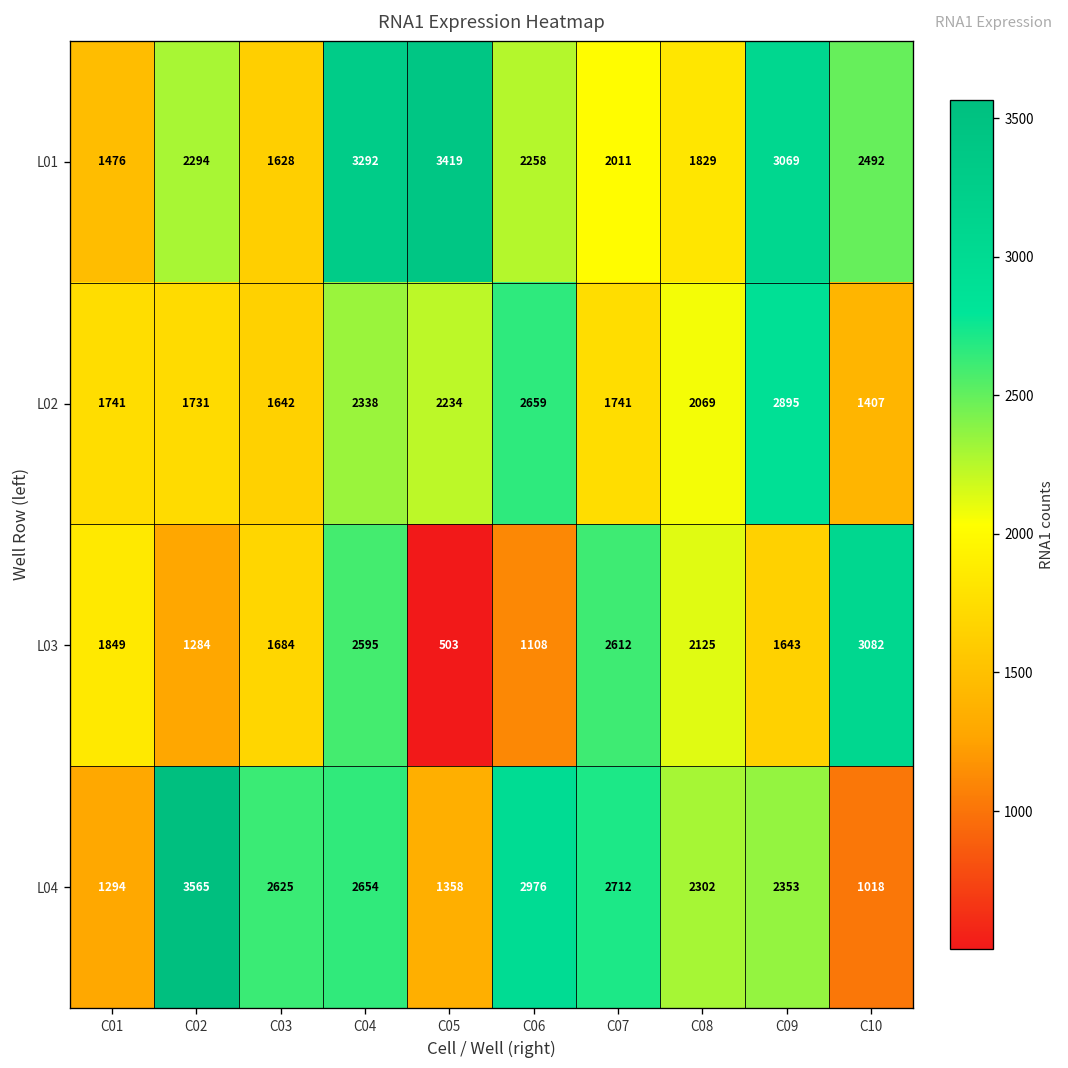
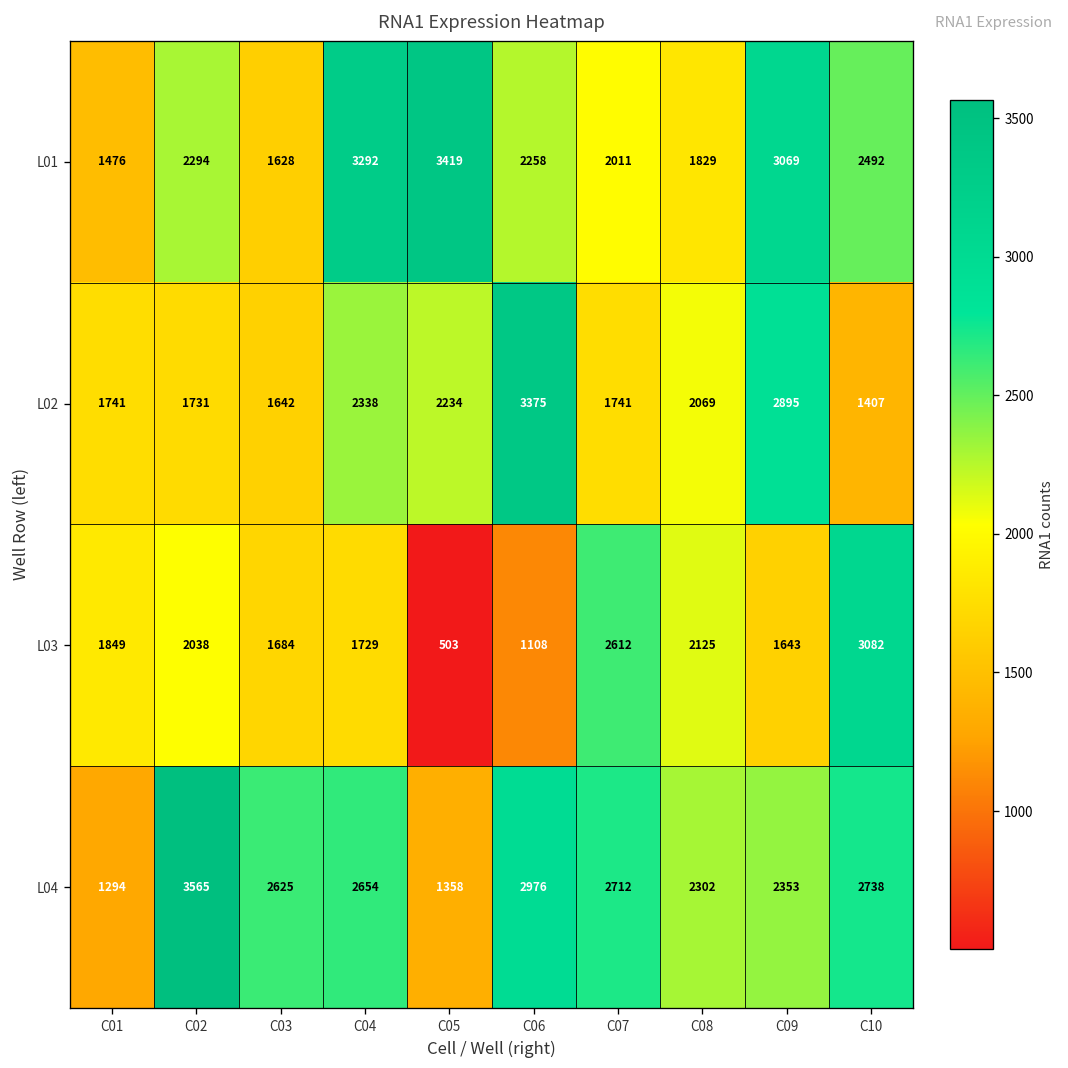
L02, C06: 2659 -> 3375
L03, C02: 1284 -> 2038
L03, C04: 2595 -> 1729
L04, C10: 1018 -> 2738
